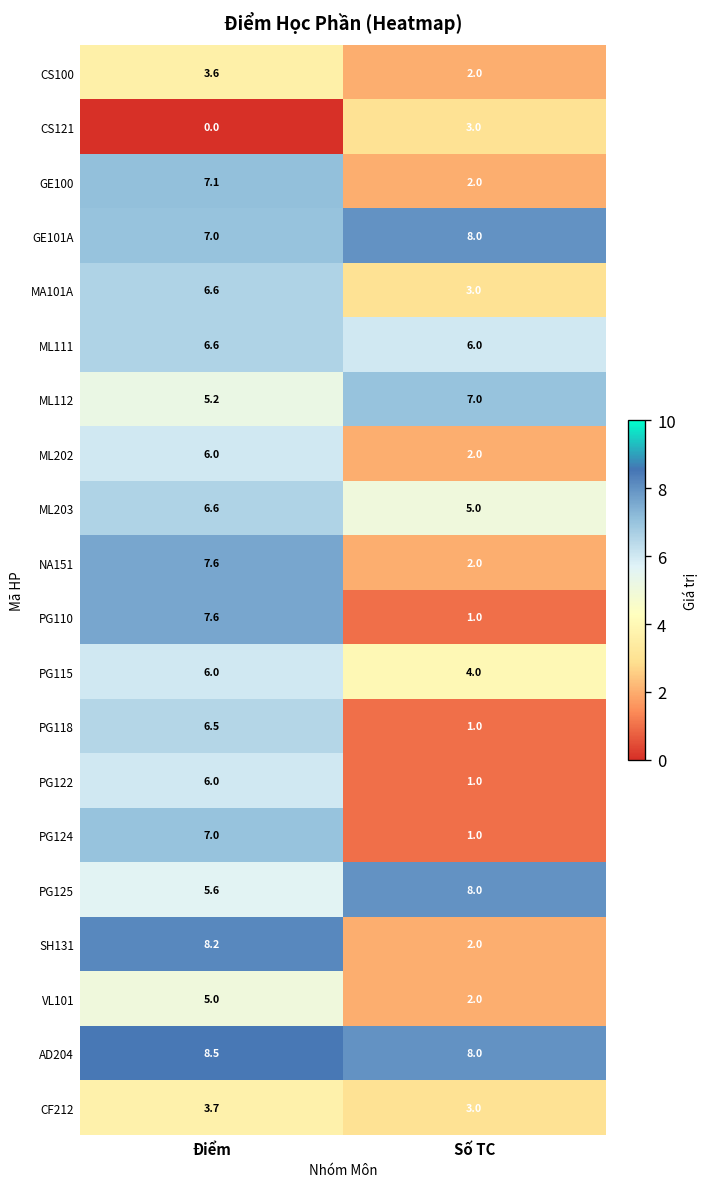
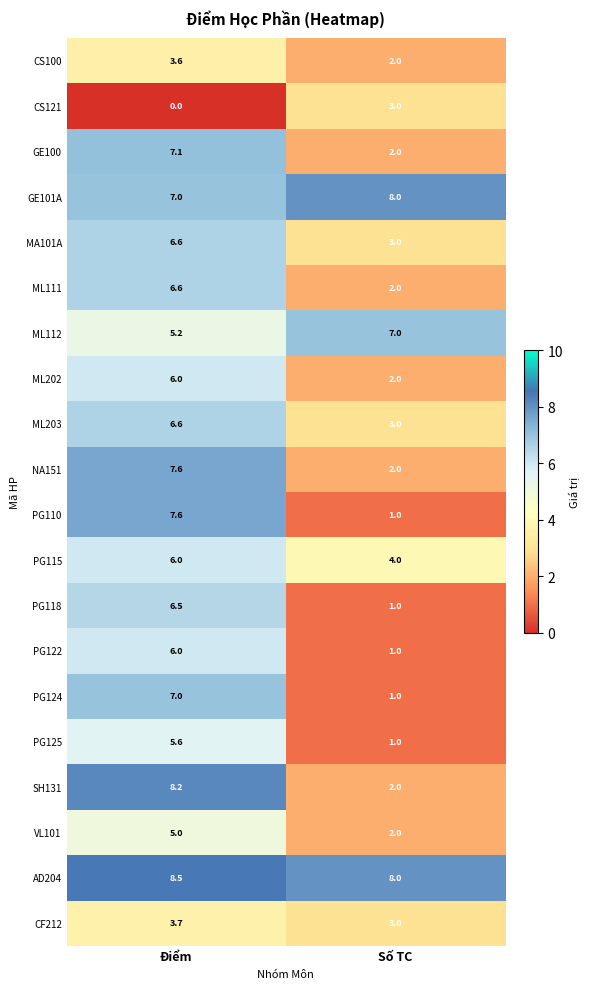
ML111, Số TC: 6.0 -> 2.0
ML203, Số TC: 5.0 -> 3.0
PG125, Số TC: 8.0 -> 1.0
